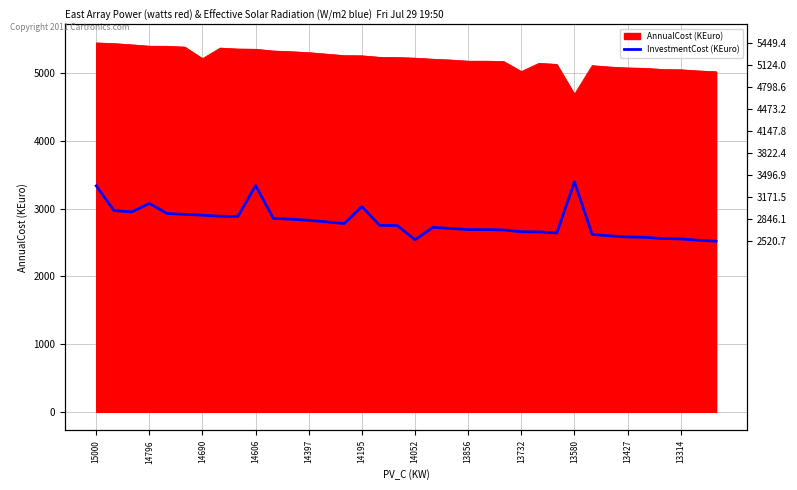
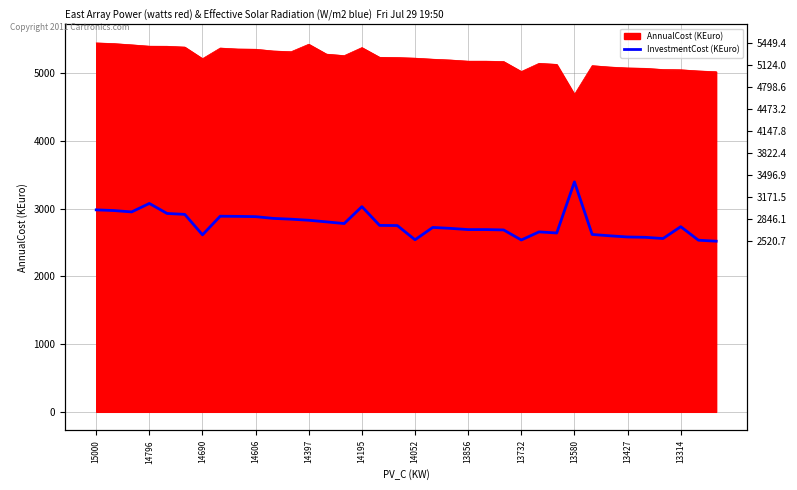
InvestmentCost (KEuro), 15000: 3300 -> 3000
InvestmentCost (KEuro), 14690: 2900 -> 2600
InvestmentCost (KEuro), 14606: 3300 -> 2900
AnnualCost (KEuro), 14397: 5300 -> 5400
AnnualCost (KEuro), 14195: 5300 -> 5400
InvestmentCost (KEuro), 13732: 2700 -> 2500
InvestmentCost (KEuro), 13314: 2600 -> 2700
